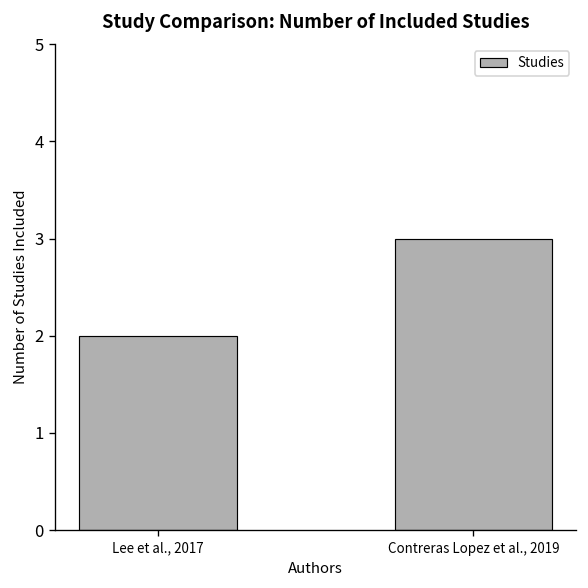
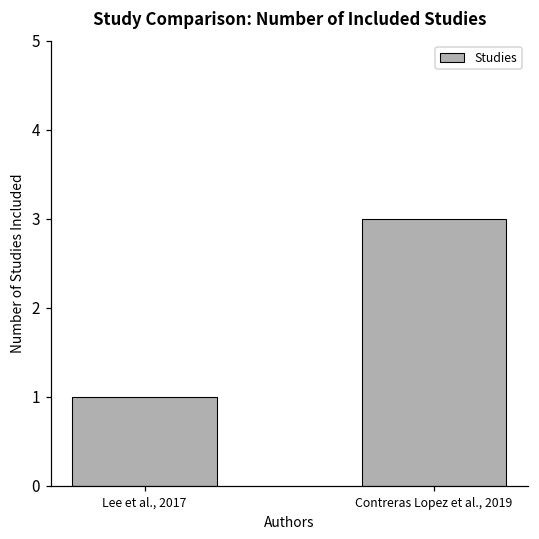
Lee et al., 2017: 2 -> 1
